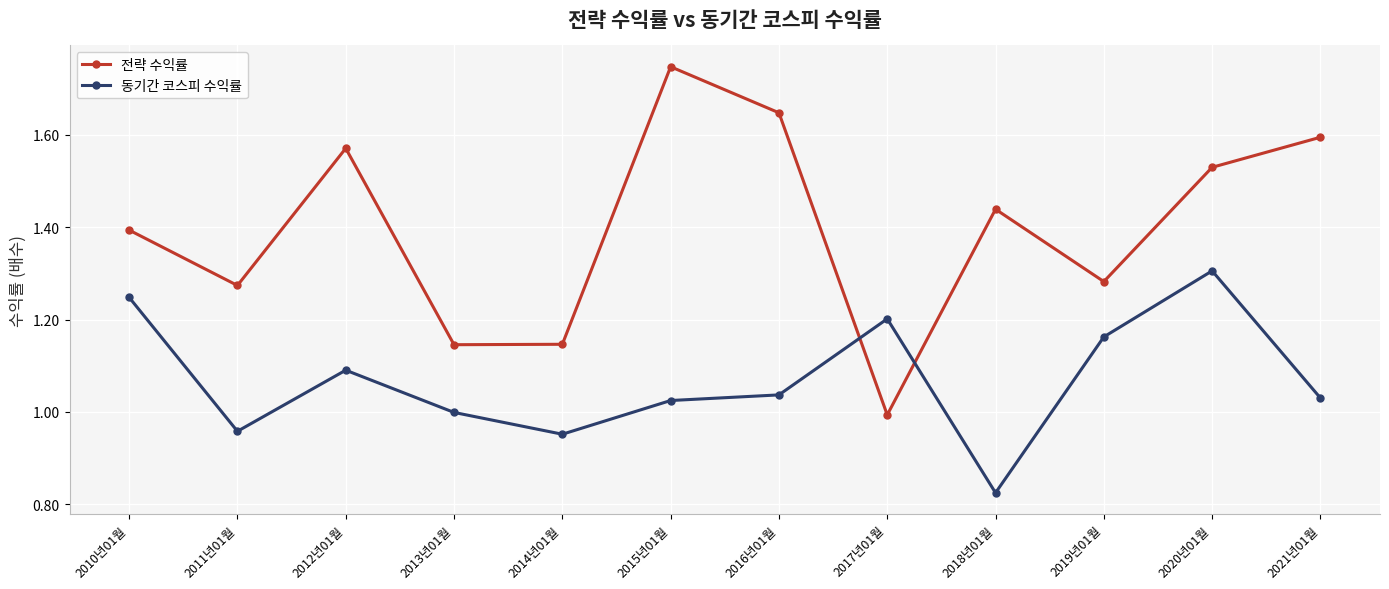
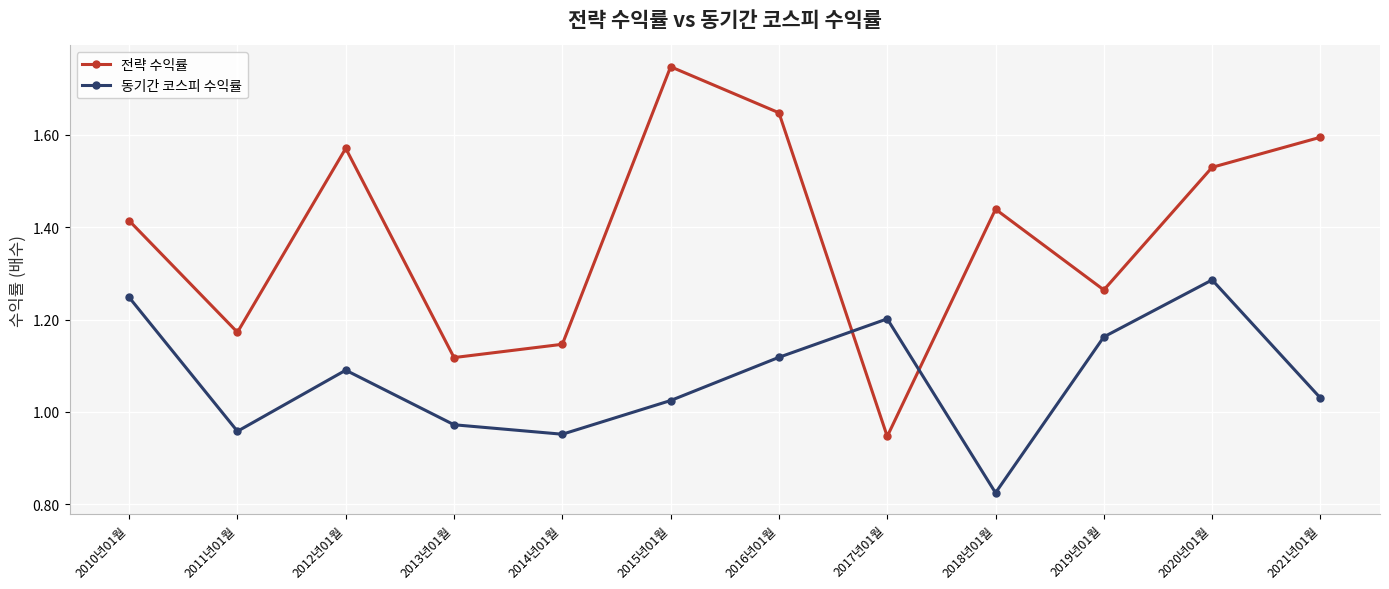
전략 수익률, 2010년01월: 1.39 -> 1.41
전략 수익률, 2011년01월: 1.27 -> 1.17
전략 수익률, 2013년01월: 1.15 -> 1.12
동기간 코스피 수익률, 2013년01월: 1.00 -> 0.97
동기간 코스피 수익률, 2016년01월: 1.04 -> 1.12
전략 수익률, 2017년01월: 0.99 -> 0.95
전략 수익률, 2019년01월: 1.28 -> 1.26
동기간 코스피 수익률, 2020년01월: 1.31 -> 1.29
